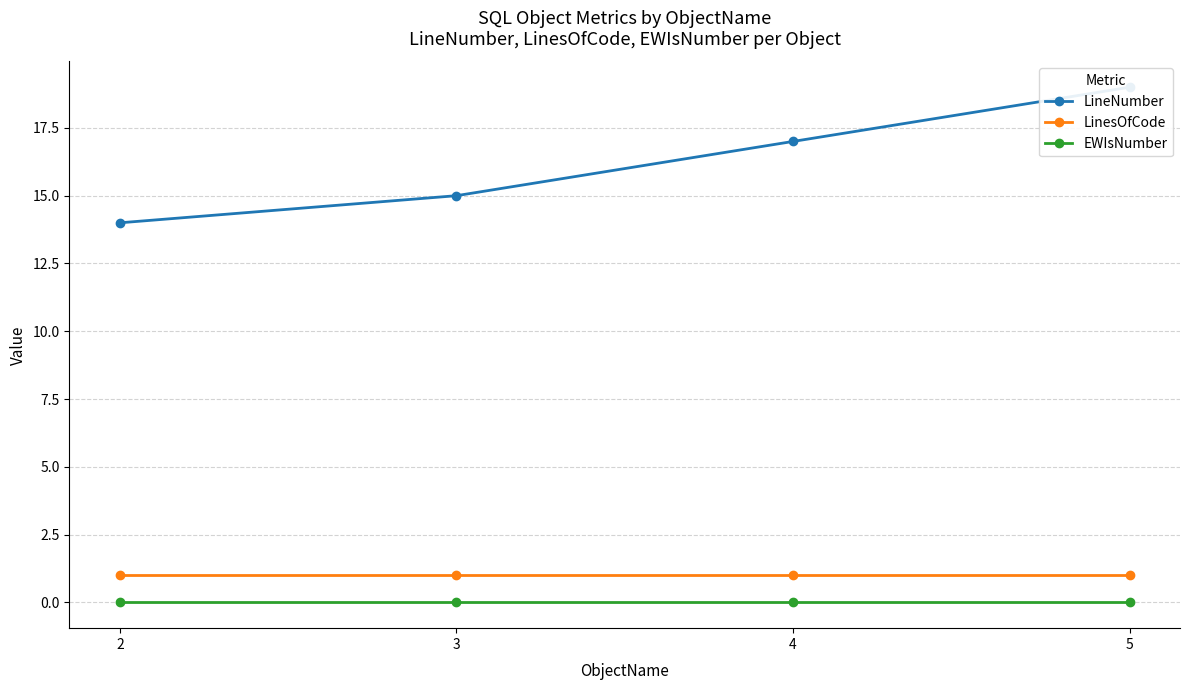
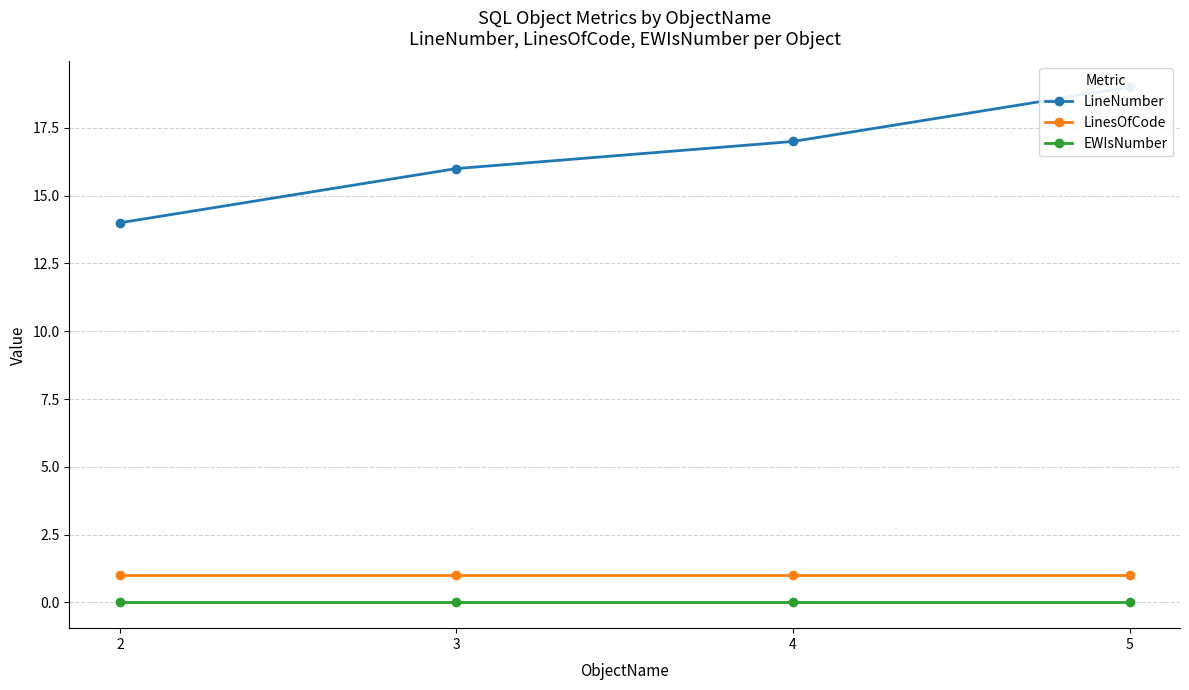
LineNumber, 3: 15 -> 16
